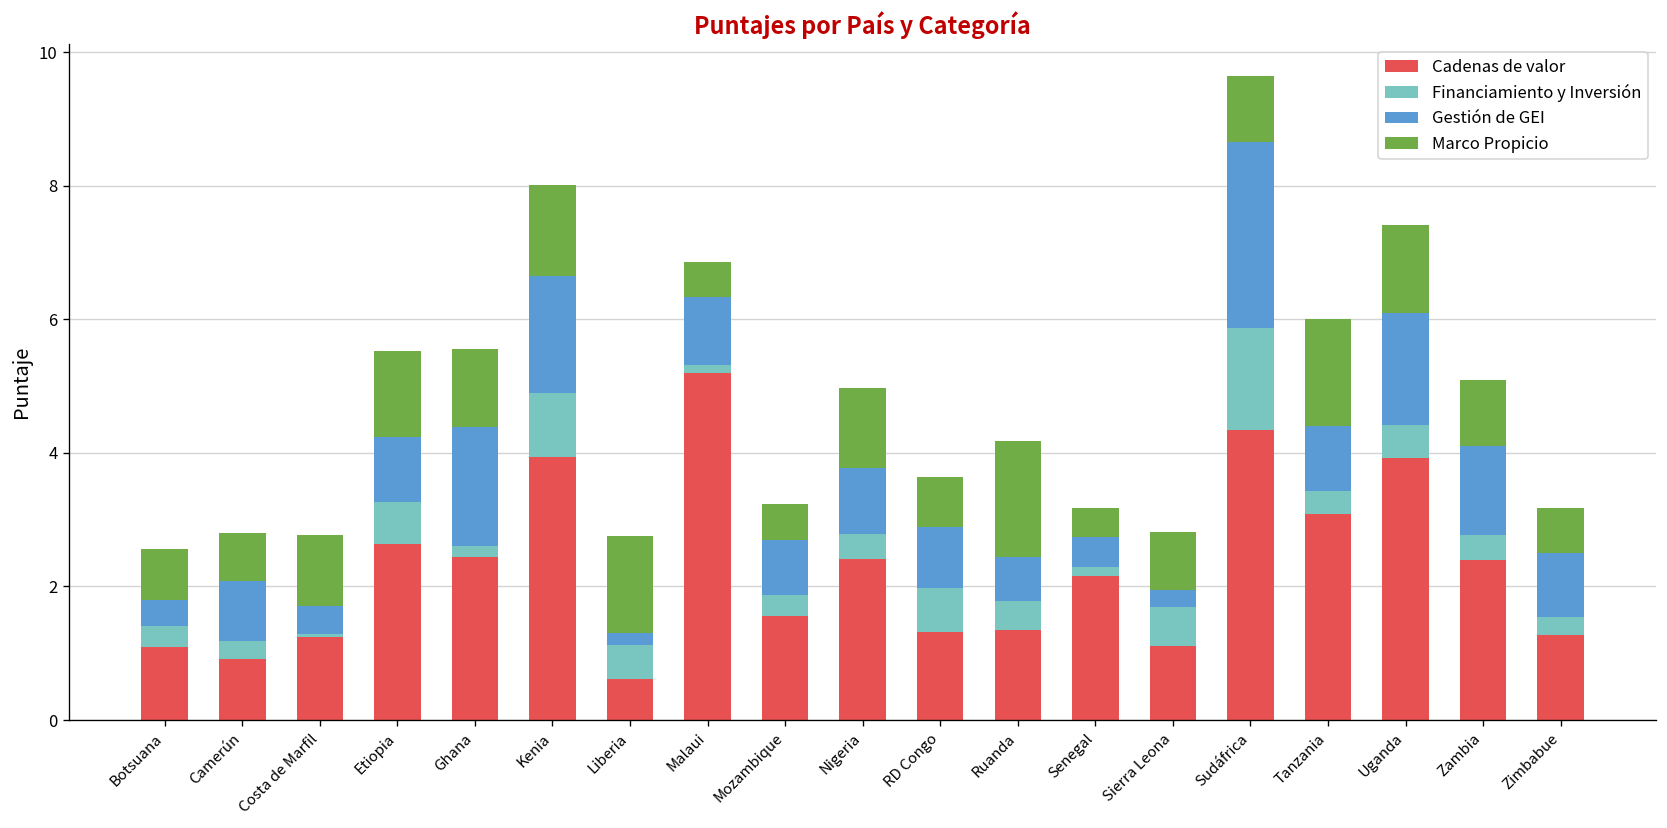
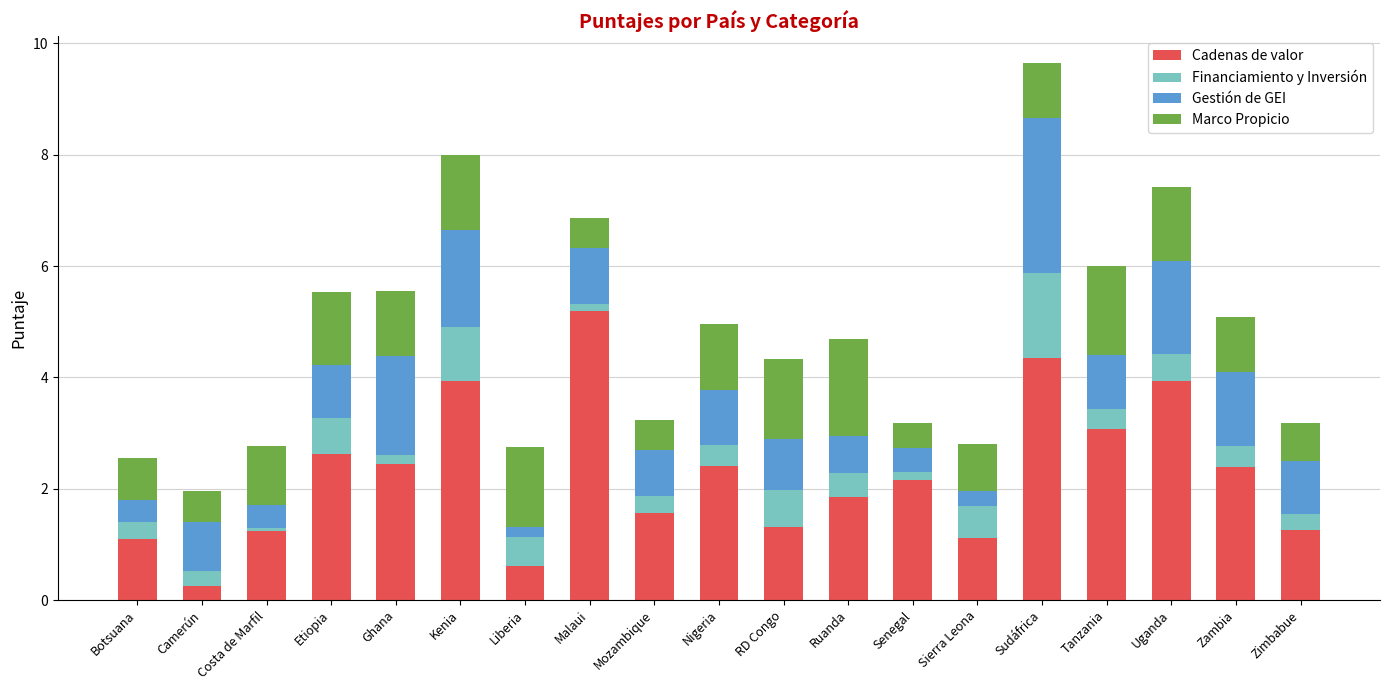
Cadenas de valor, Camerún: 0.9 -> 0.3
Marco Propicio, Camerún: 0.7 -> 0.6
Marco Propicio, RD Congo: 0.8 -> 1.4
Cadenas de valor, Ruanda: 1.3 -> 1.9
